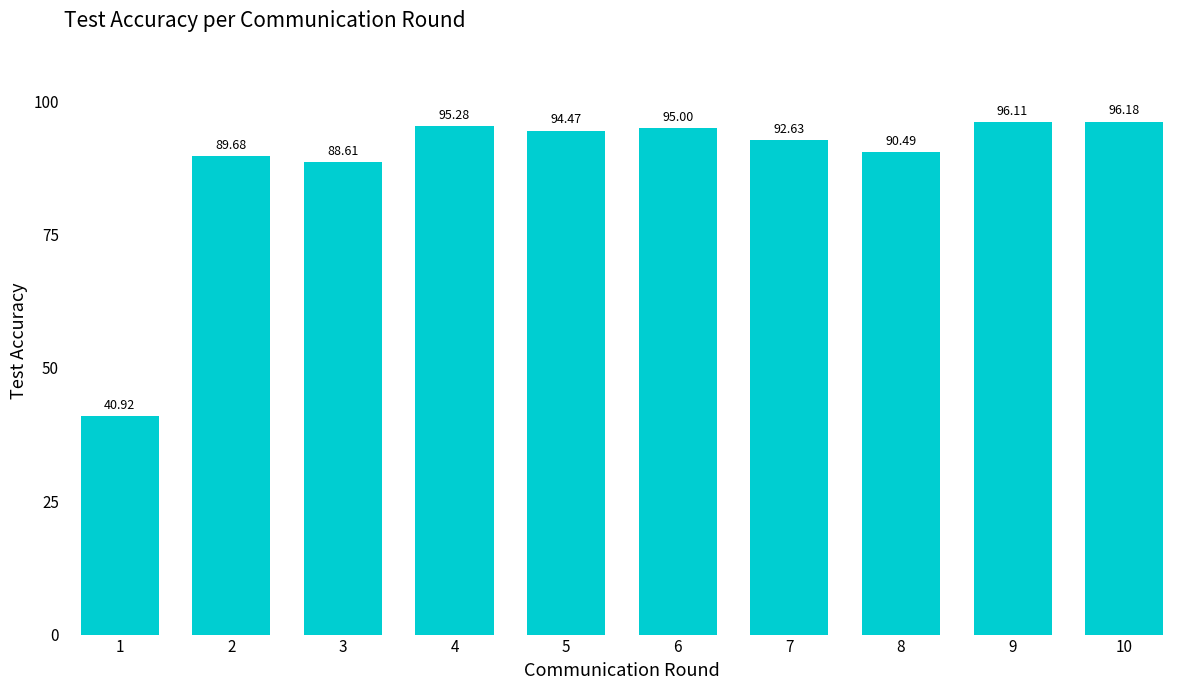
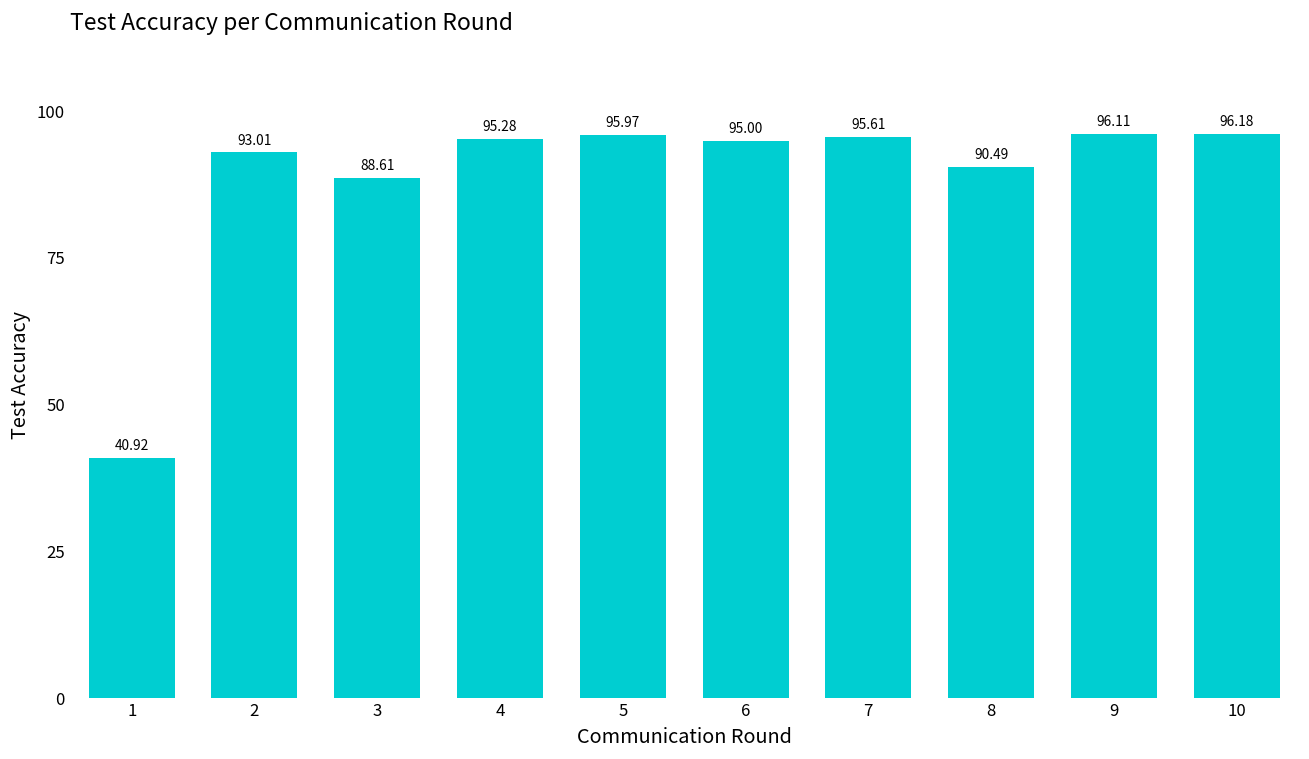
2: 89.68 -> 93.01
5: 94.47 -> 95.97
7: 92.63 -> 95.61
